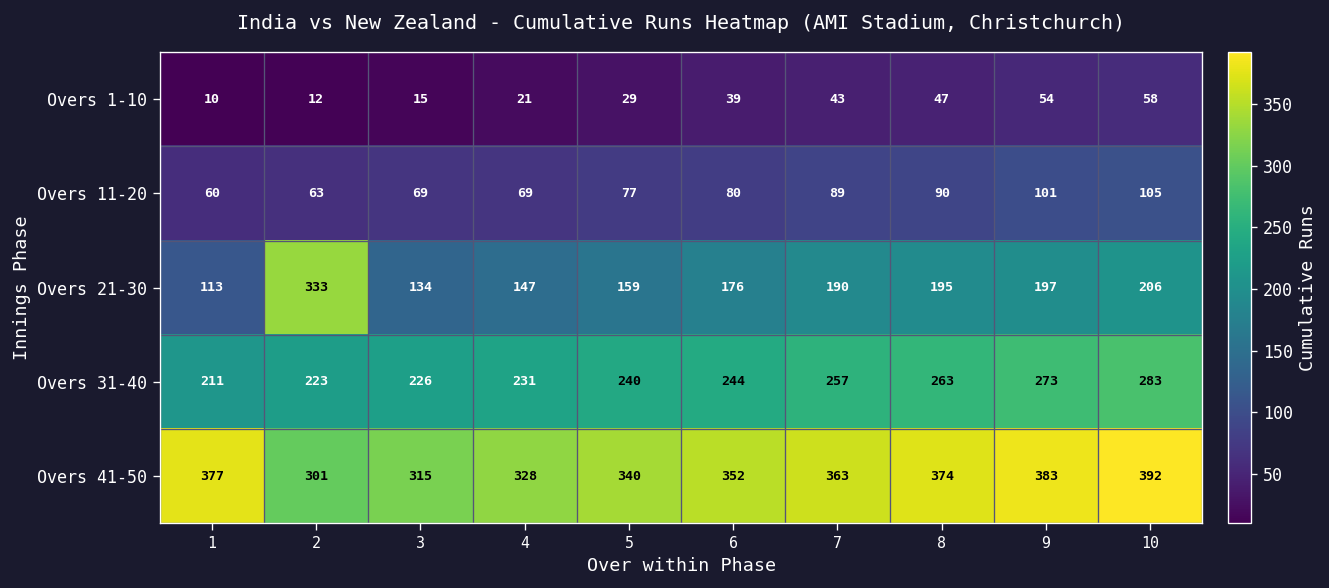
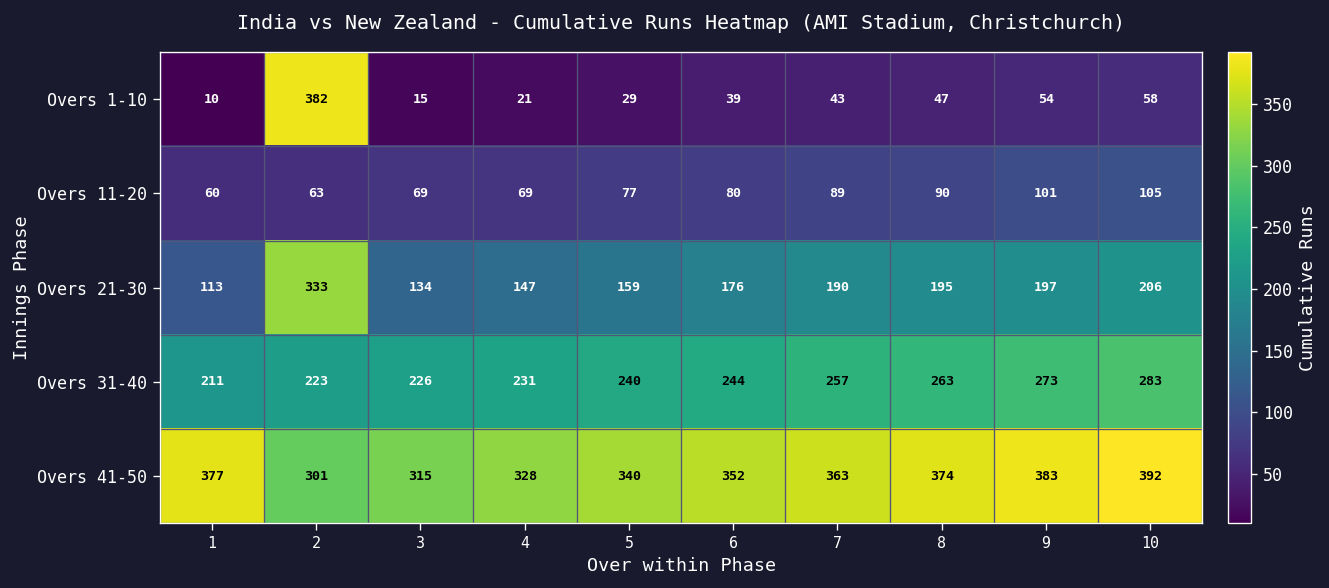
Overs 1-10, 2: 12 -> 382
